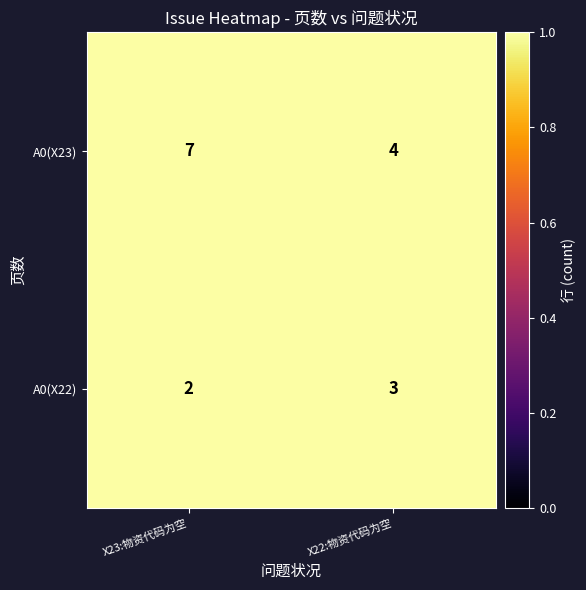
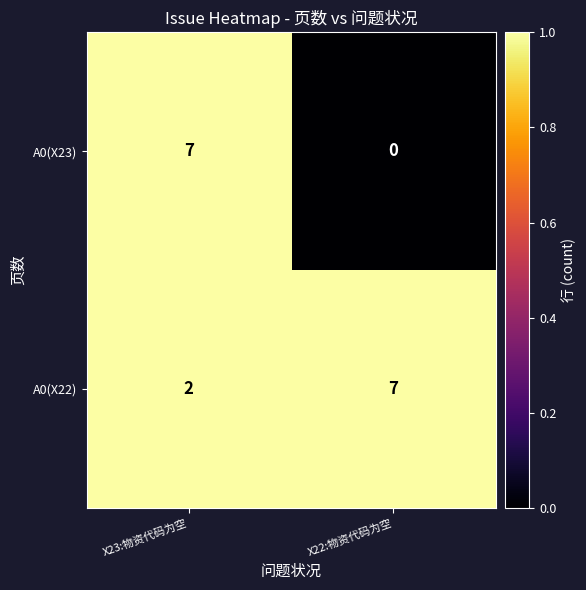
A0(X23), X22:物资代码为空: 4 -> 0
A0(X22), X22:物资代码为空: 3 -> 7
